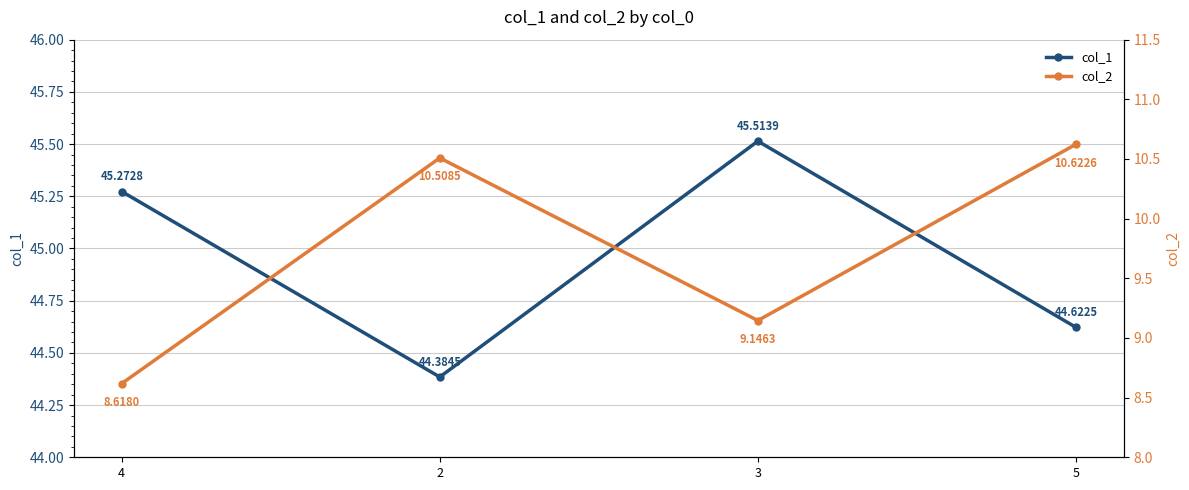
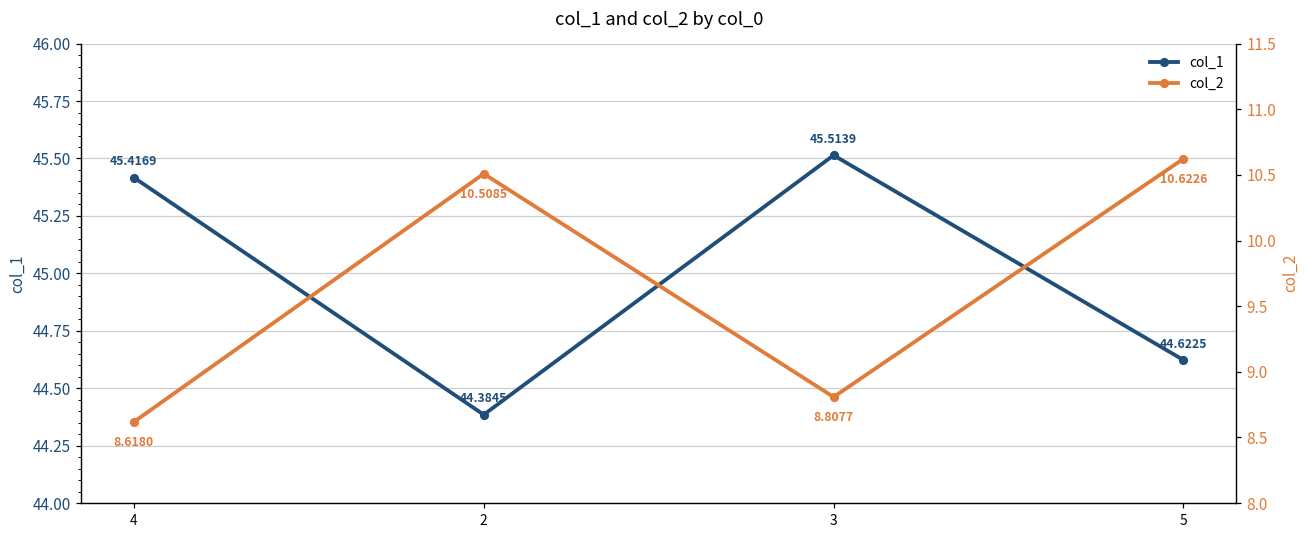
col_1, 4: 45.2728 -> 45.4169
col_2, 3: 9.1463 -> 8.8077
